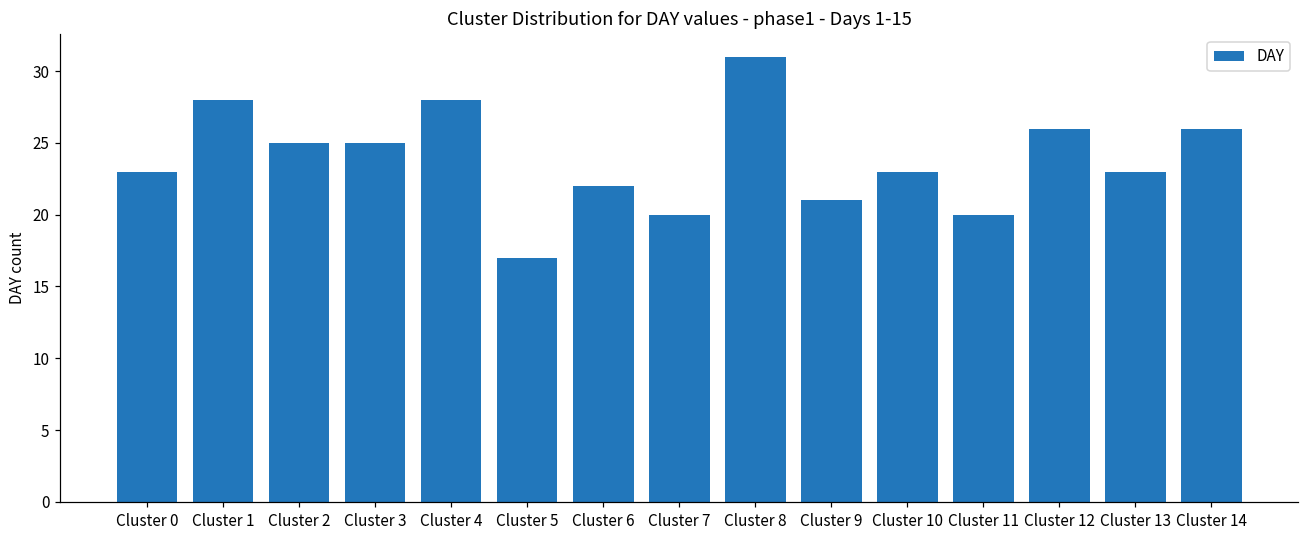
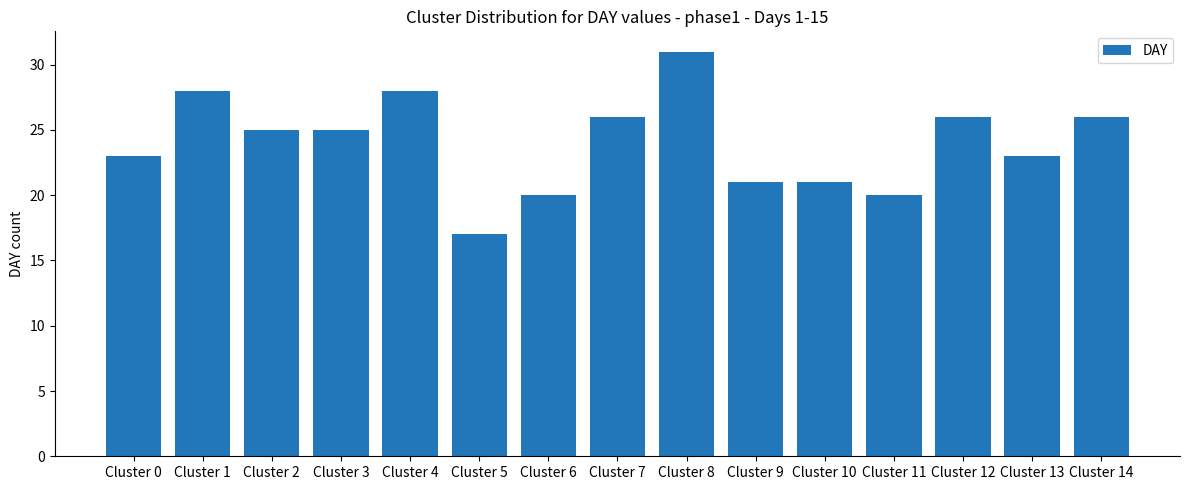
Cluster 6: 22 -> 20
Cluster 7: 20 -> 26
Cluster 10: 23 -> 21
